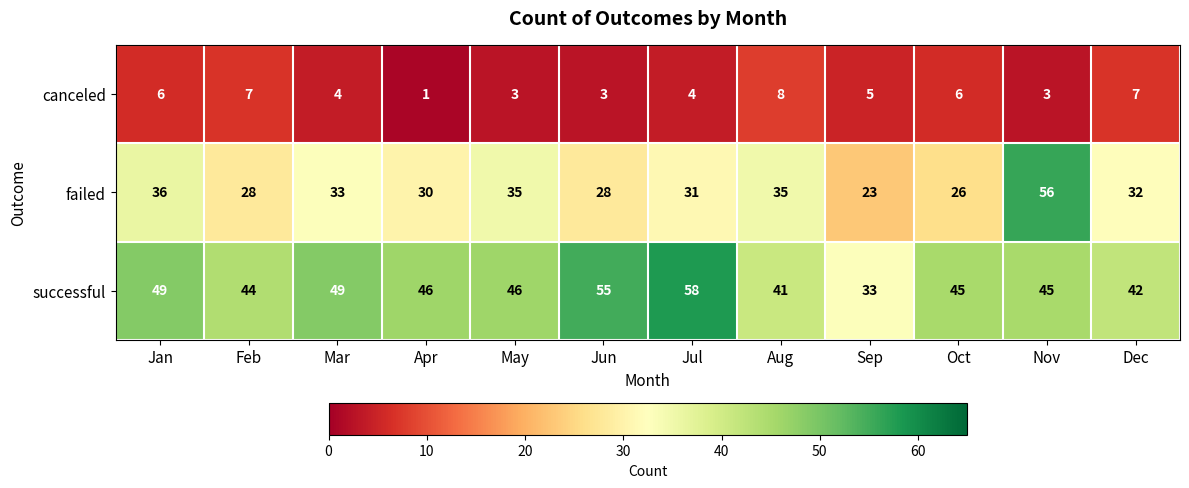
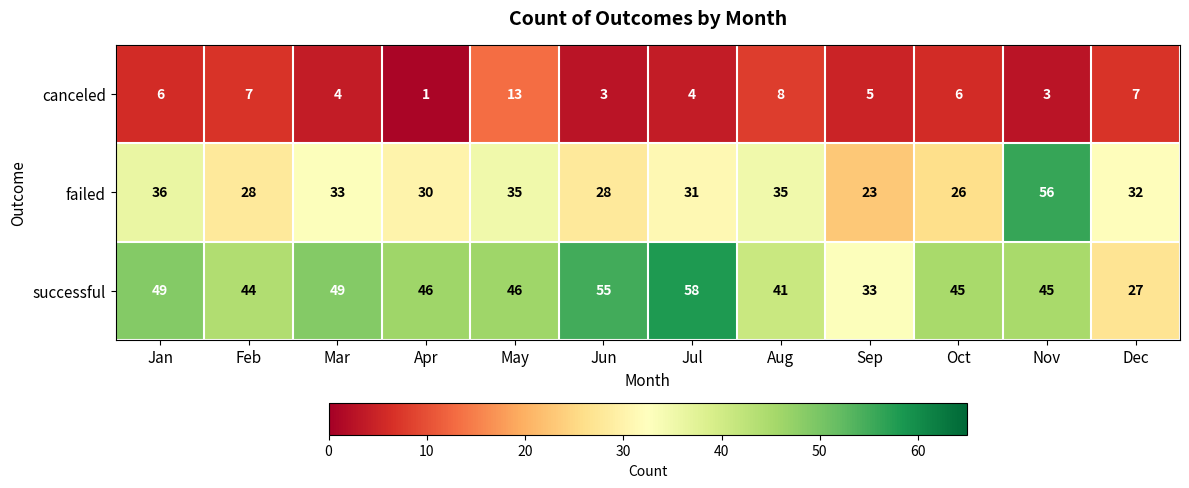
canceled, May: 3 -> 13
successful, Dec: 42 -> 27
